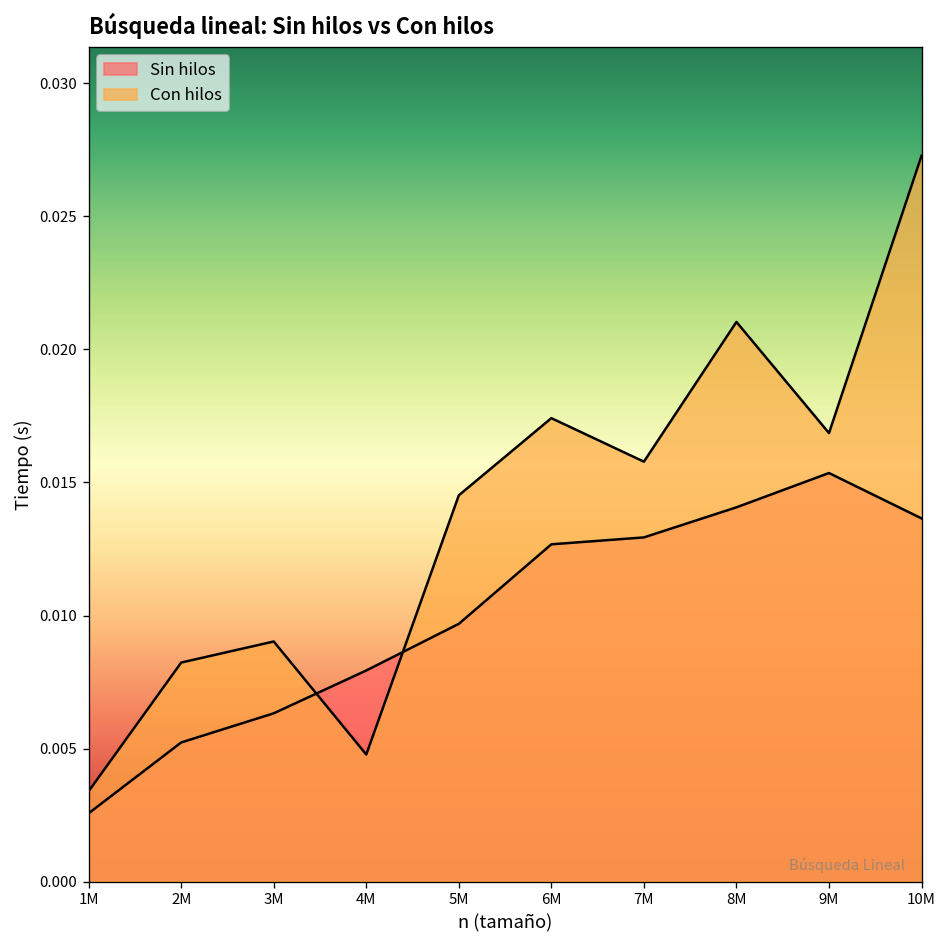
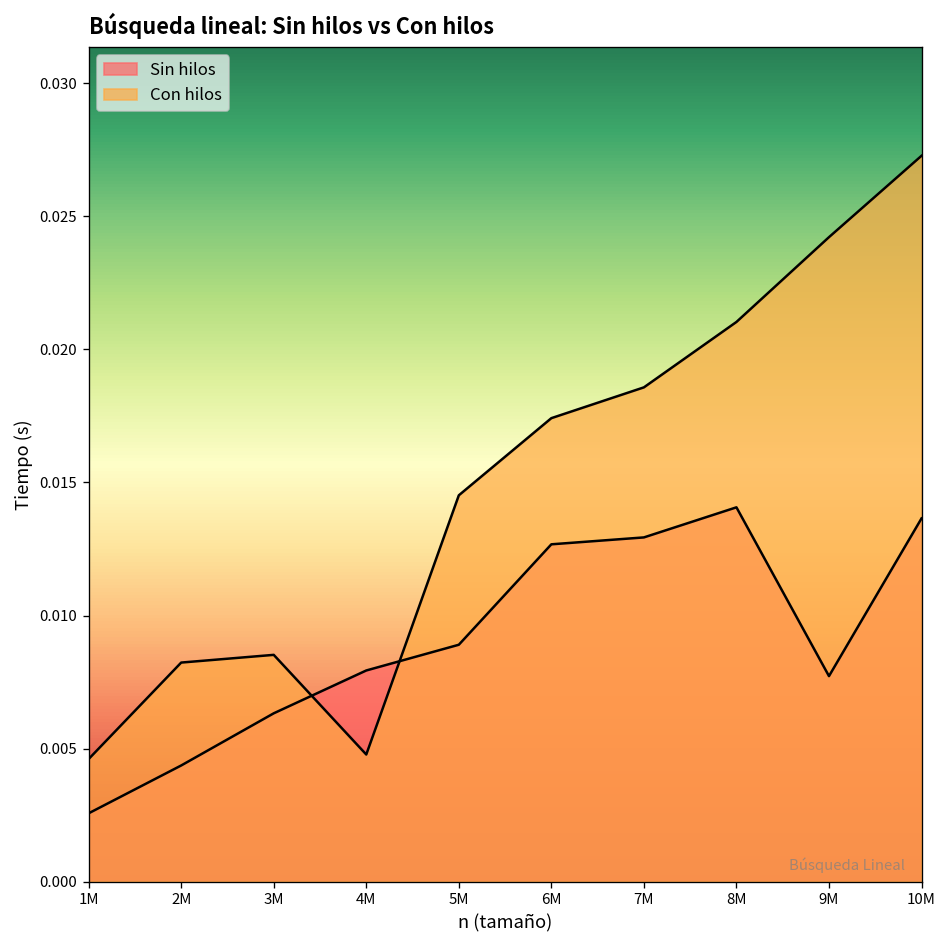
Con hilos, 1M: 0.0034 -> 0.0046
Sin hilos, 2M: 0.0052 -> 0.0044
Con hilos, 3M: 0.0090 -> 0.0085
Sin hilos, 5M: 0.0097 -> 0.0089
Con hilos, 7M: 0.0158 -> 0.0186
Sin hilos, 9M: 0.0154 -> 0.0077
Con hilos, 9M: 0.0169 -> 0.0242
